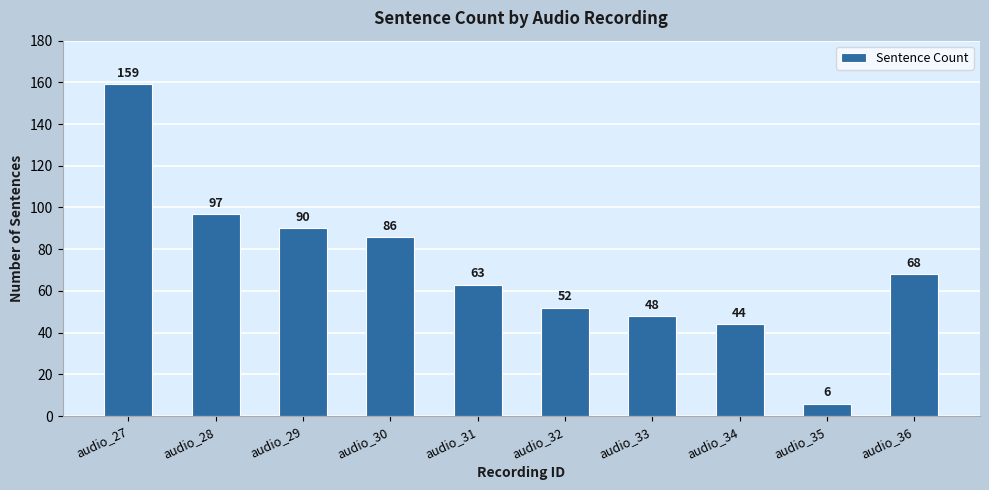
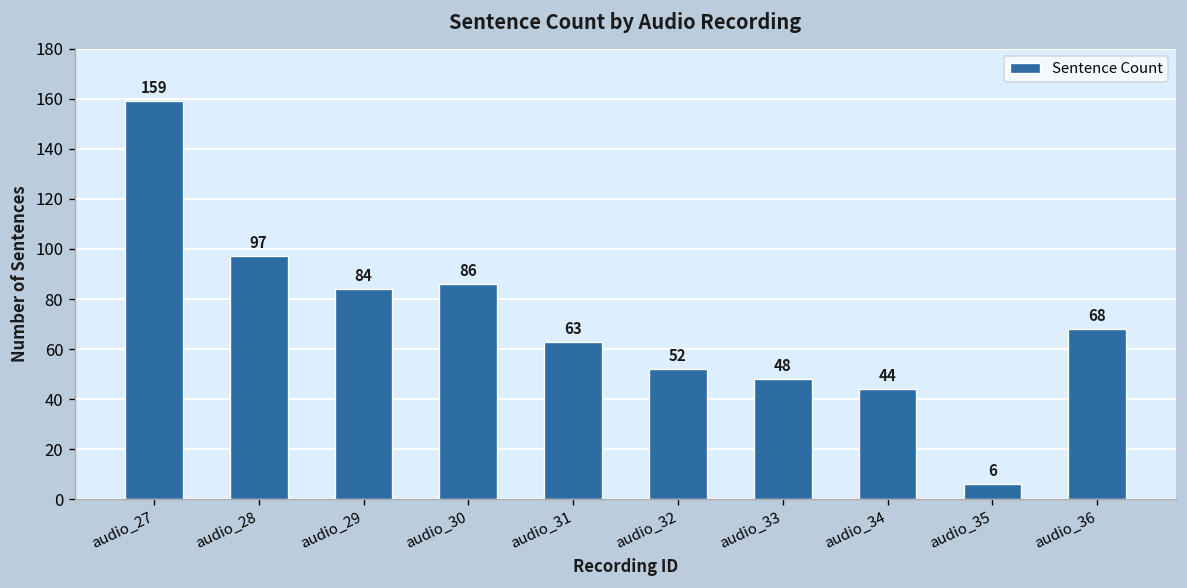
audio_29: 90 -> 84
